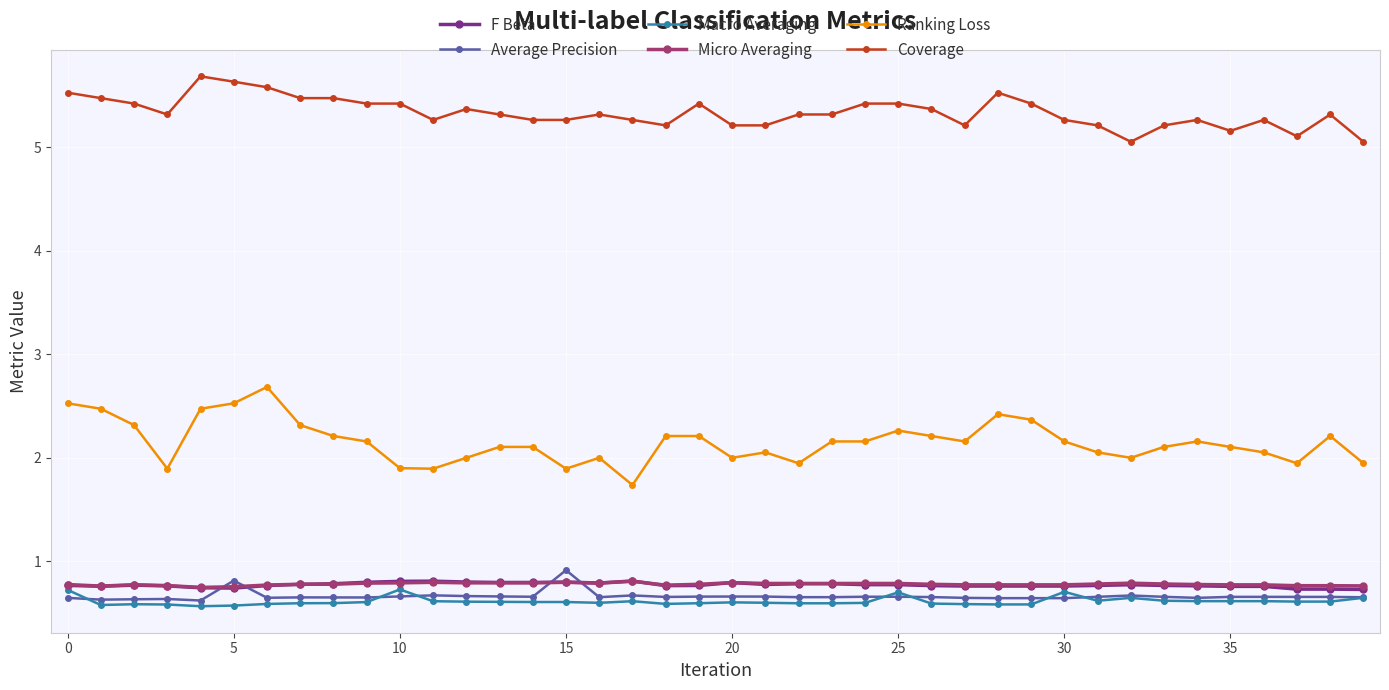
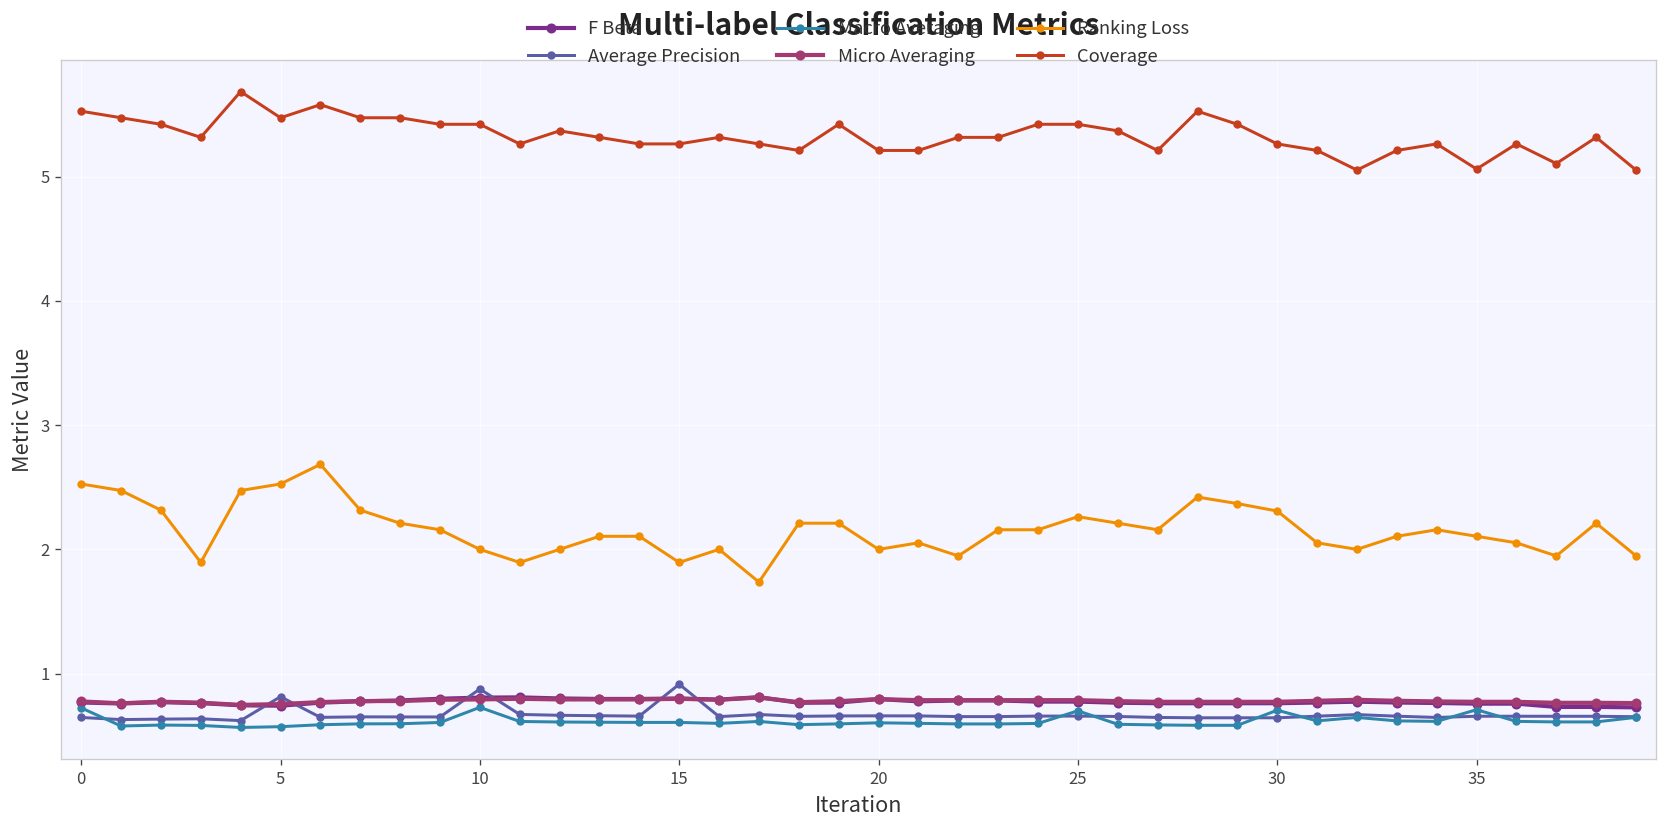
Coverage, 5: 5.63 -> 5.47
Average Precision, 10: 0.66 -> 0.88
Ranking Loss, 10: 1.9 -> 2.0
Ranking Loss, 30: 2.16 -> 2.31
Macro Averaging, 35: 0.62 -> 0.71
Coverage, 35: 5.16 -> 5.06
